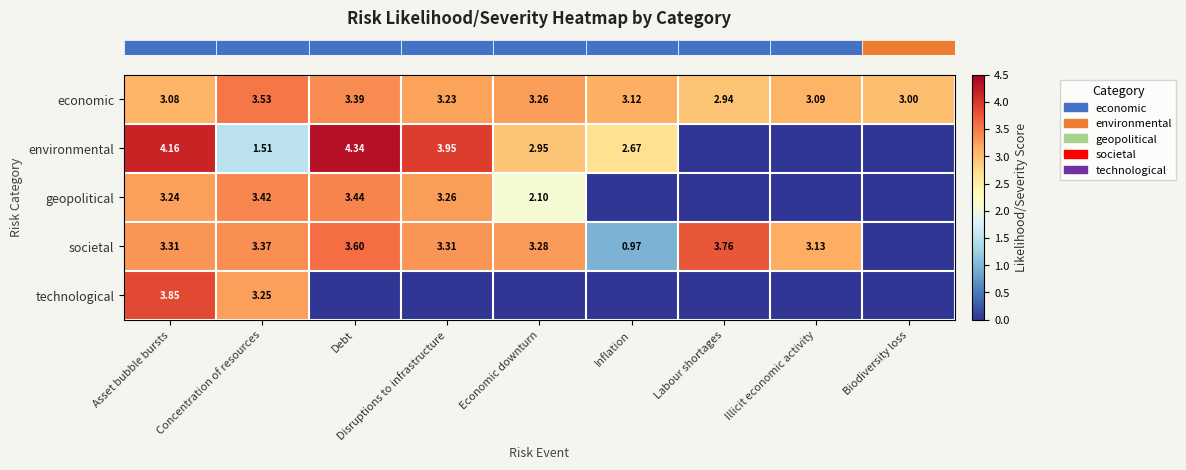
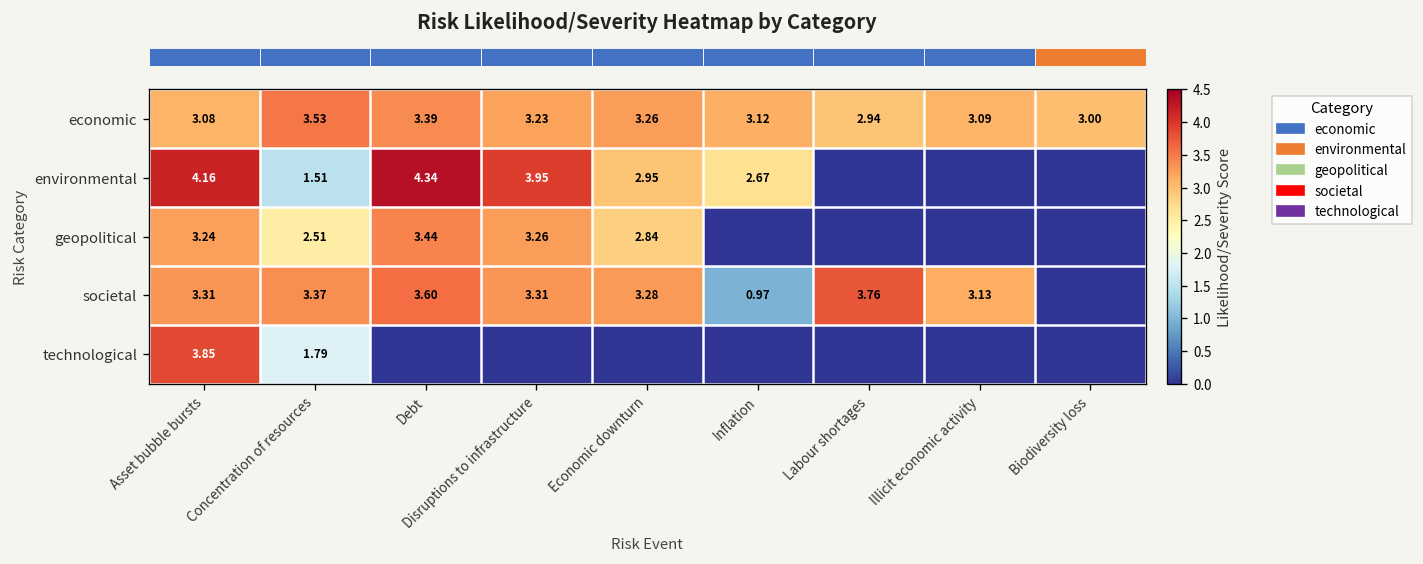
geopolitical, Concentration of resources: 3.42 -> 2.51
geopolitical, Economic downturn: 2.10 -> 2.84
technological, Concentration of resources: 3.25 -> 1.79
